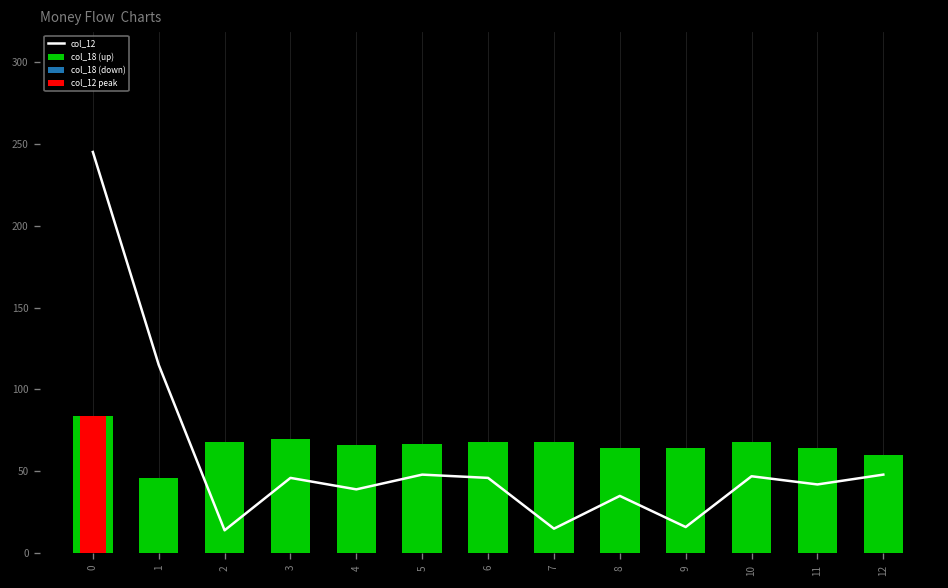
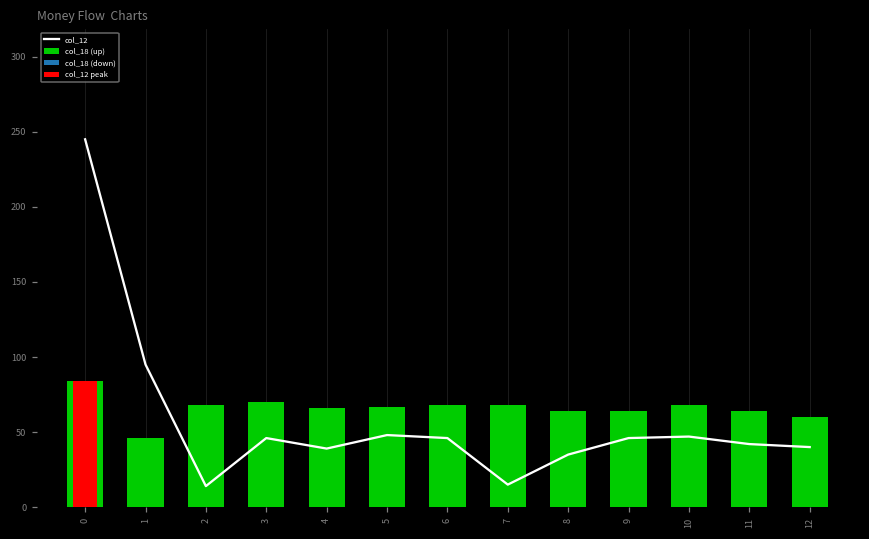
col_12, 1: 115 -> 95
col_12, 9: 16 -> 46
col_12, 12: 48 -> 40
